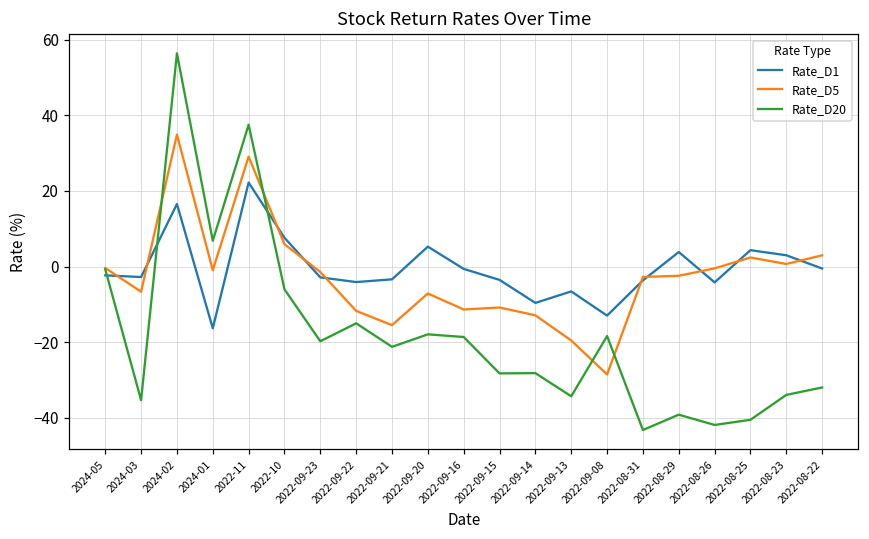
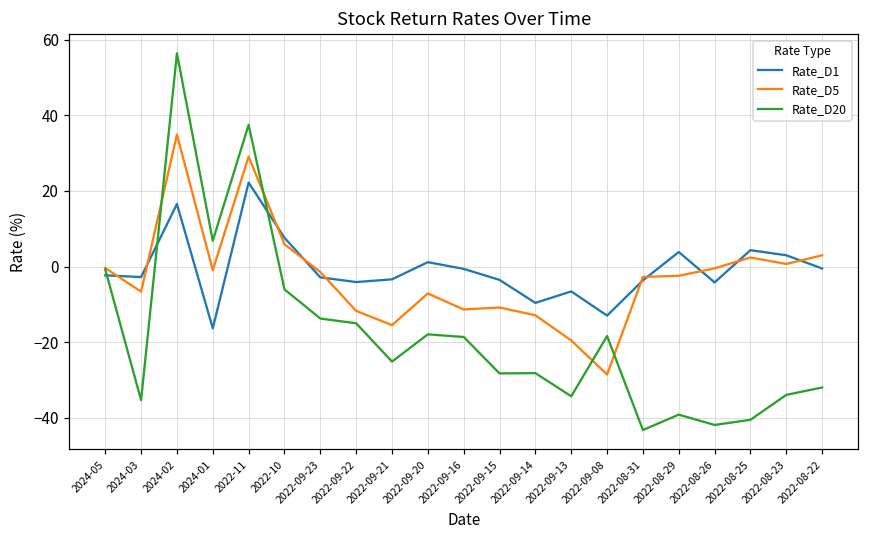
Rate_D20, 2022-09-23: -20 -> -14
Rate_D20, 2022-09-21: -21 -> -25
Rate_D1, 2022-09-20: 5 -> 1
